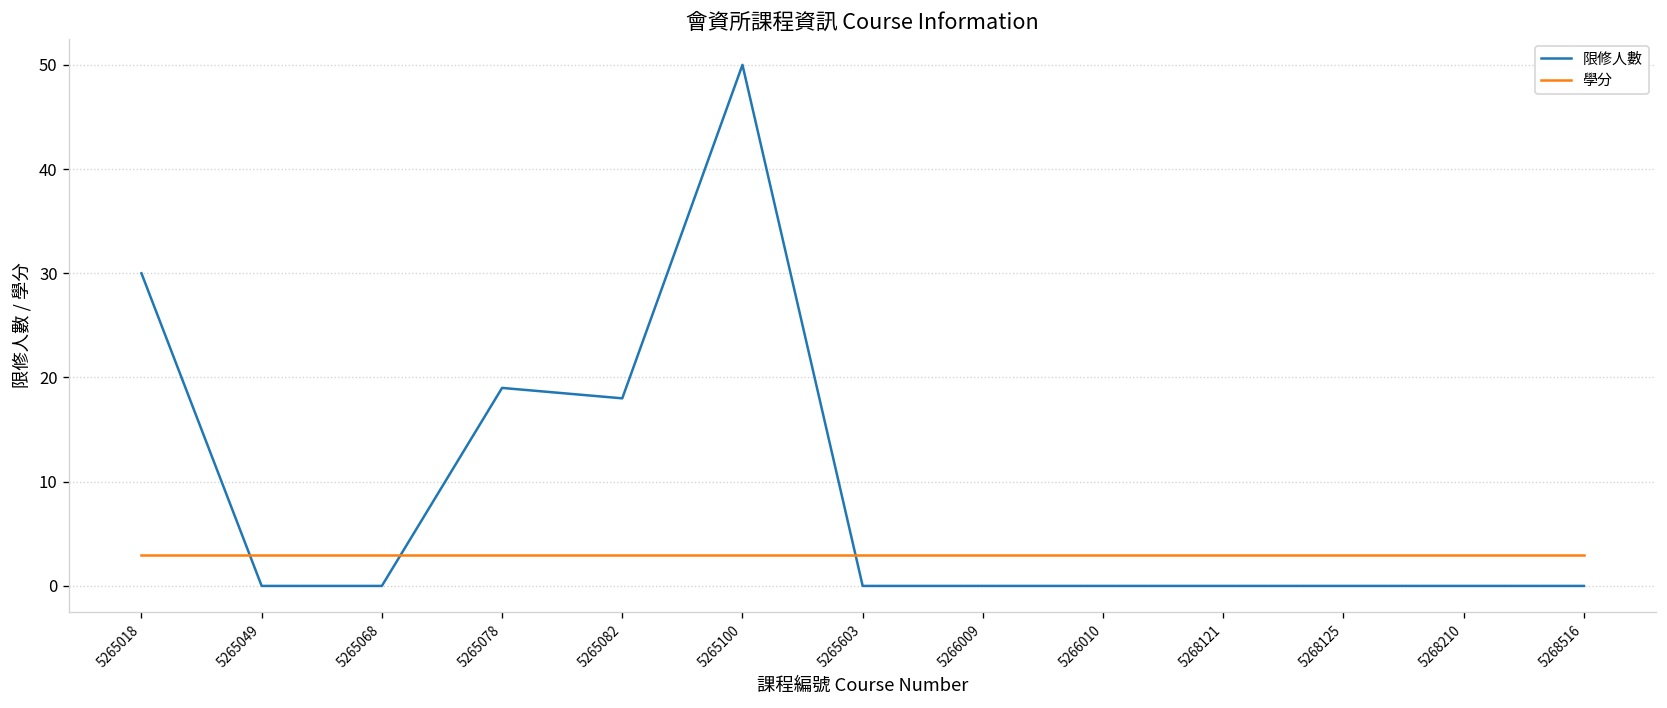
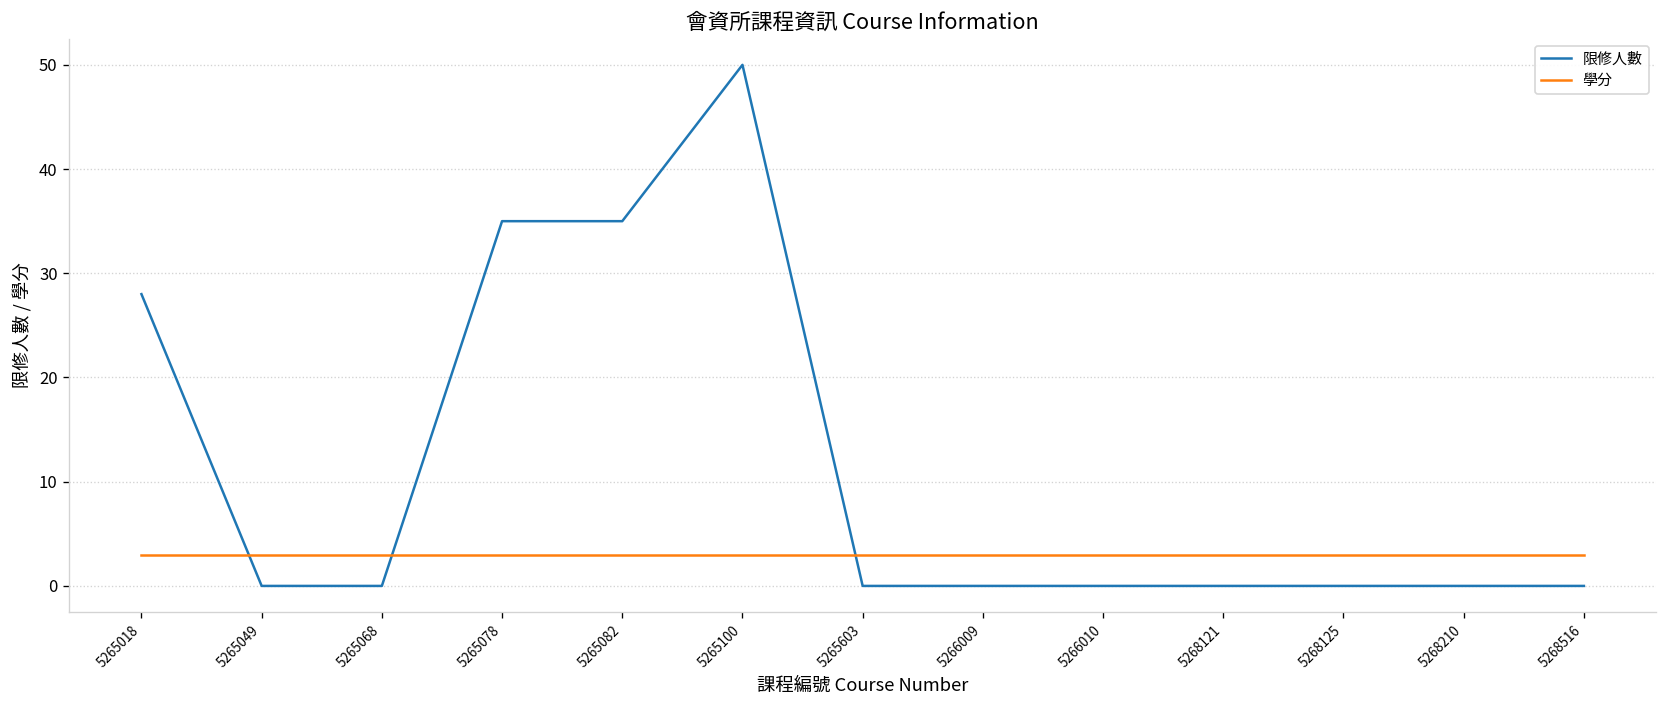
限修人數, 5265018: 30 -> 28
限修人數, 5265078: 19 -> 35
限修人數, 5265082: 18 -> 35
